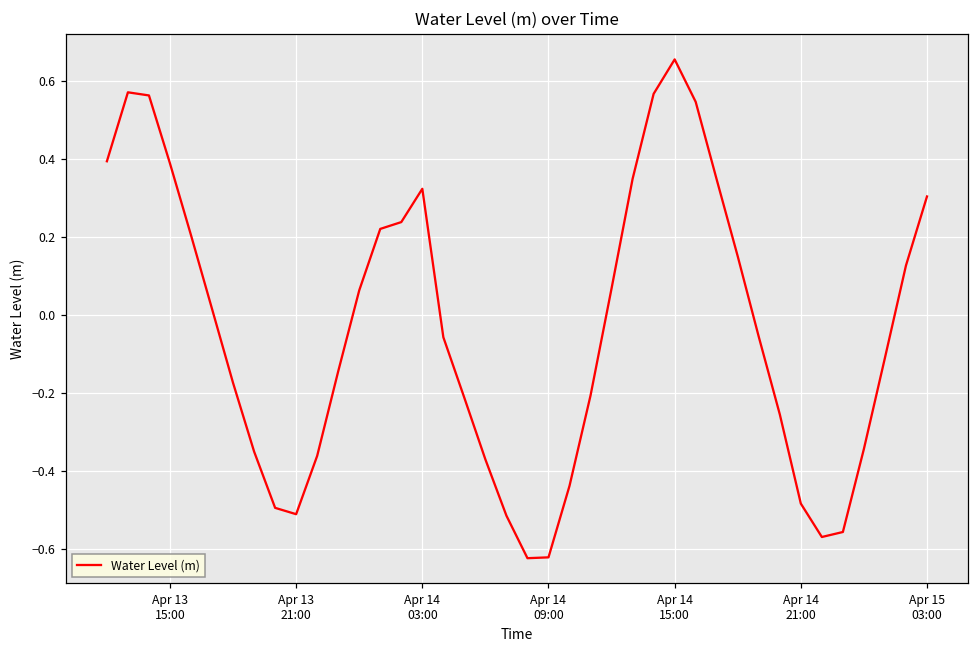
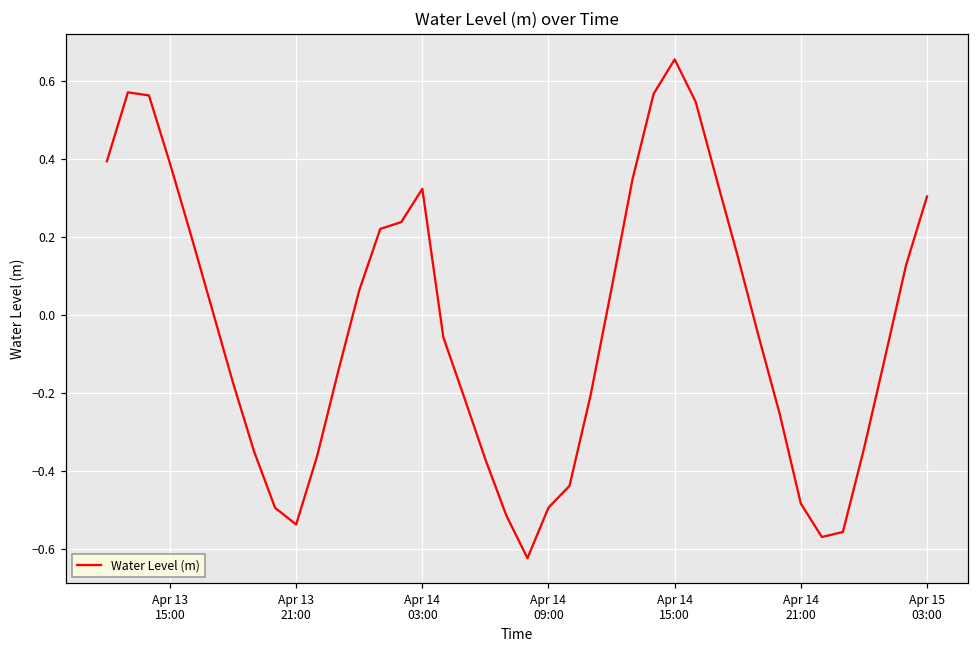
Apr 13 21:00: -0.51 -> -0.54
Apr 14 09:00: -0.62 -> -0.49
